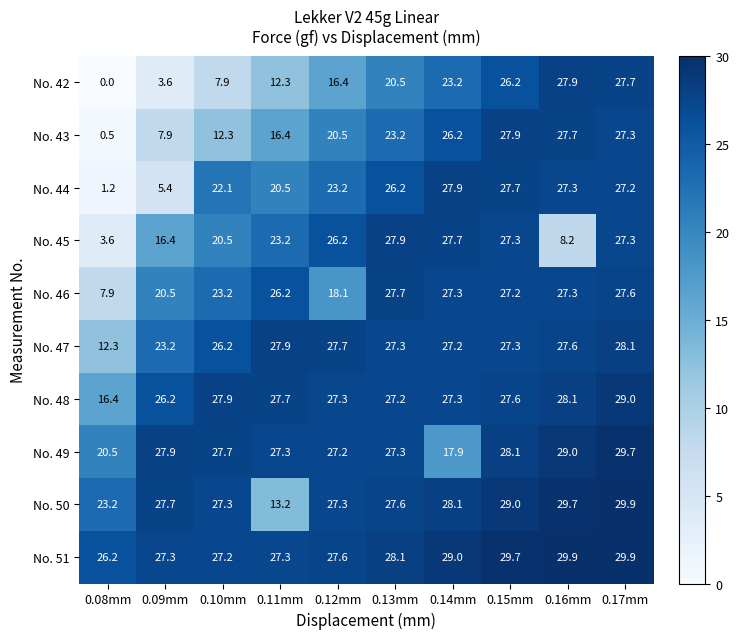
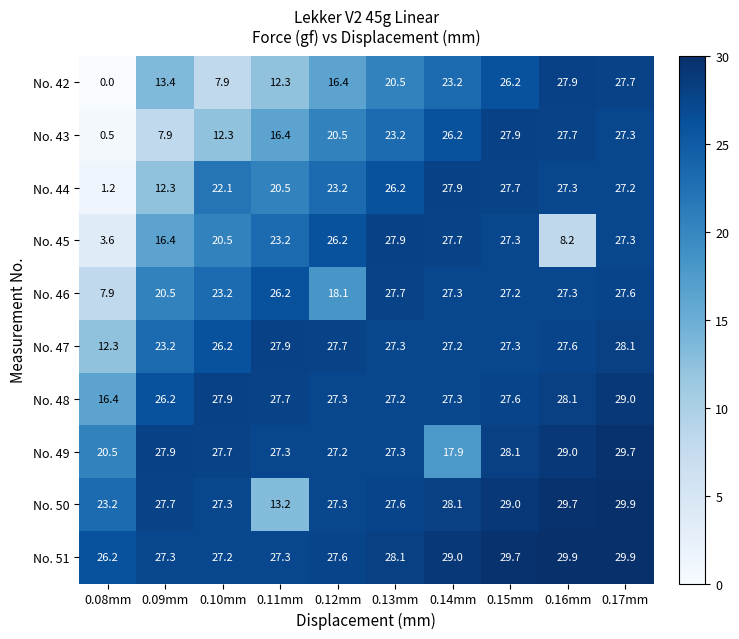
No. 42, 0.09mm: 3.6 -> 13.4
No. 44, 0.09mm: 5.4 -> 12.3
